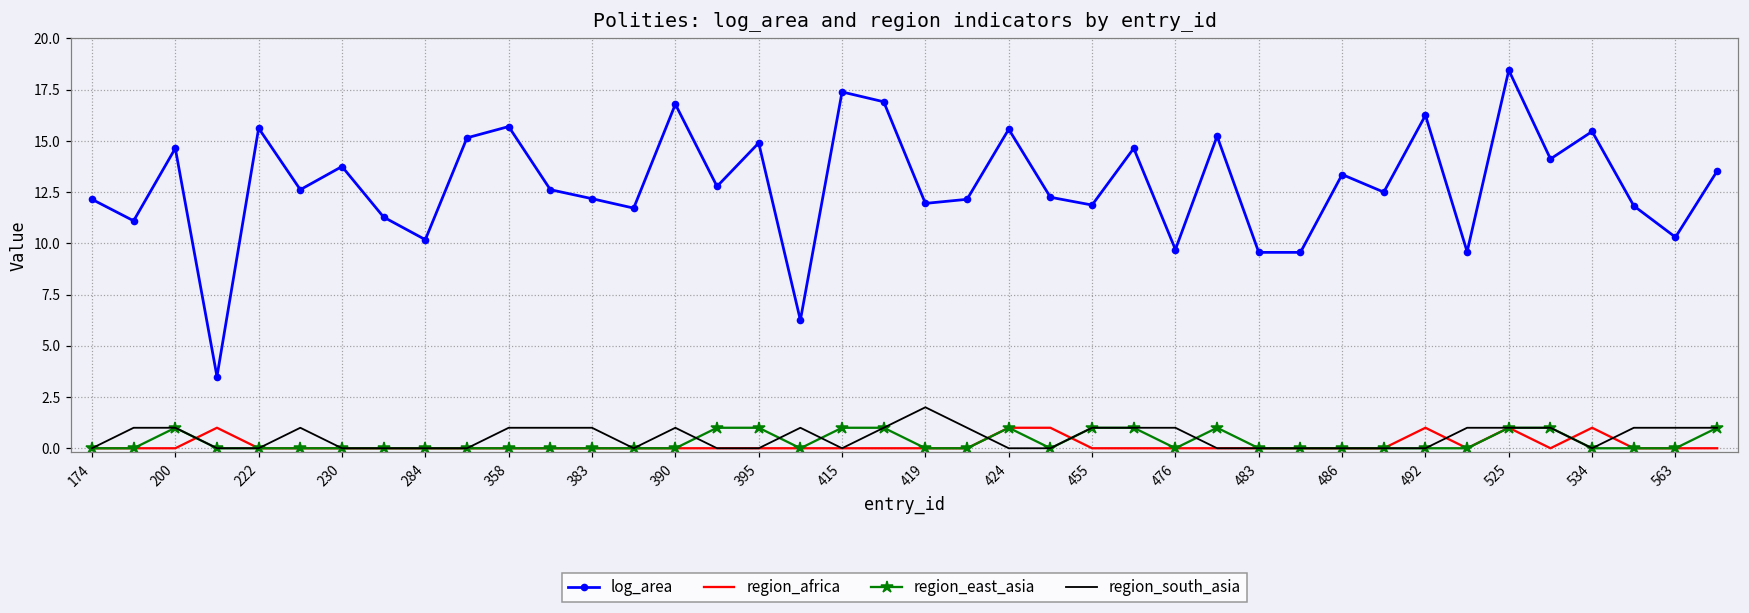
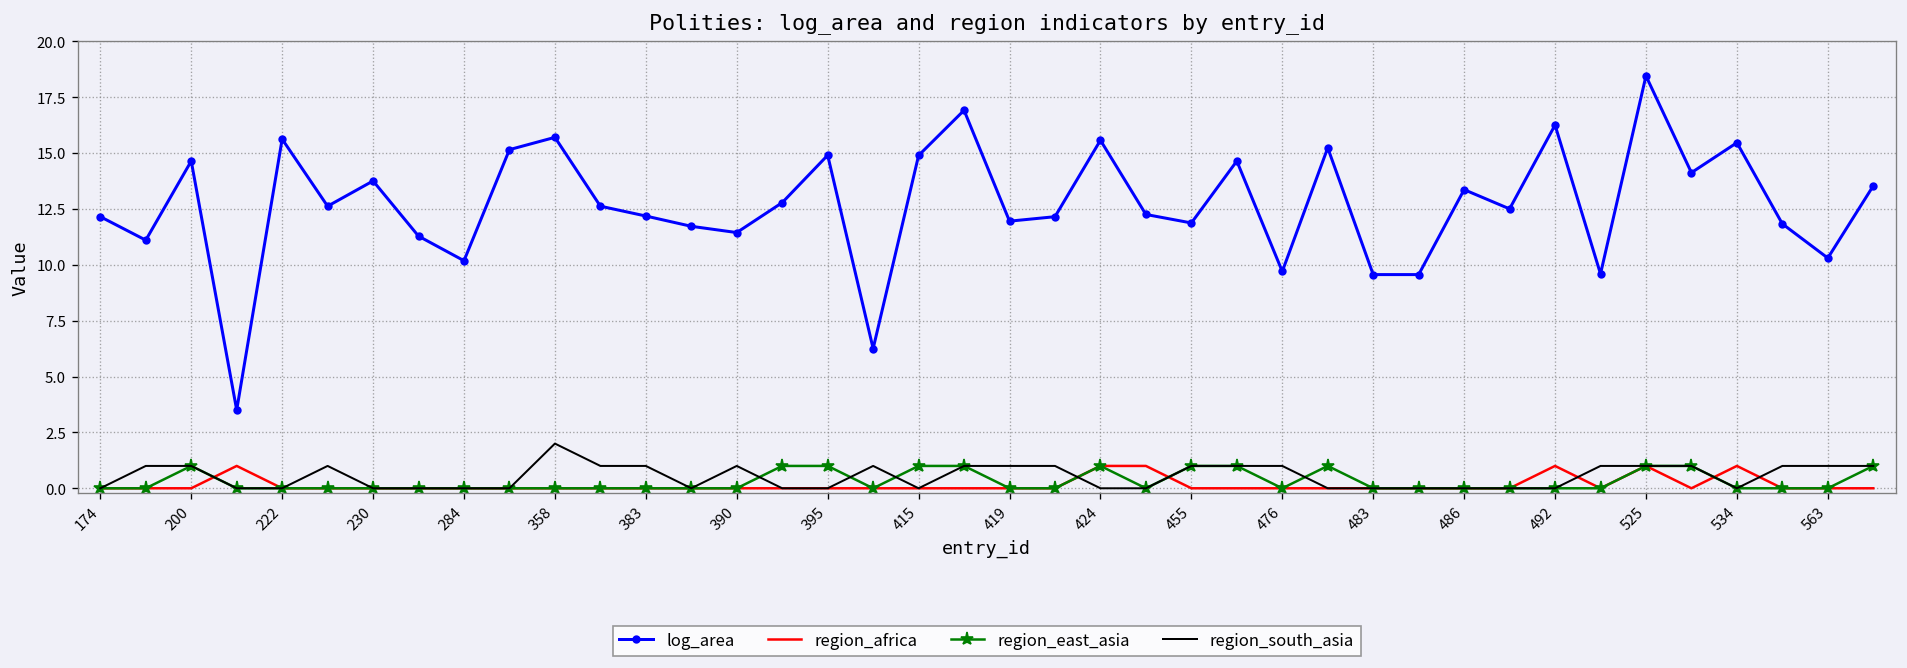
region_south_asia, 358: 1 -> 2
log_area, 390: 16.8 -> 11.4
log_area, 415: 17.4 -> 14.9
region_south_asia, 419: 2 -> 1
